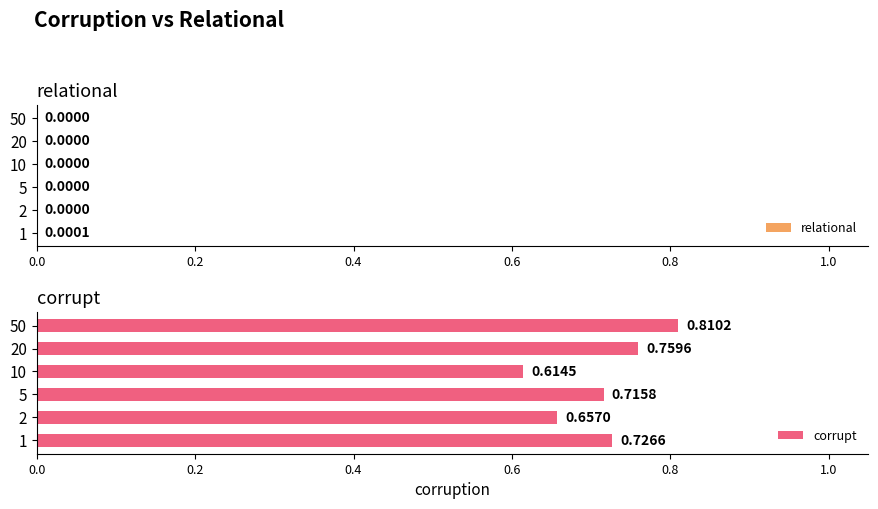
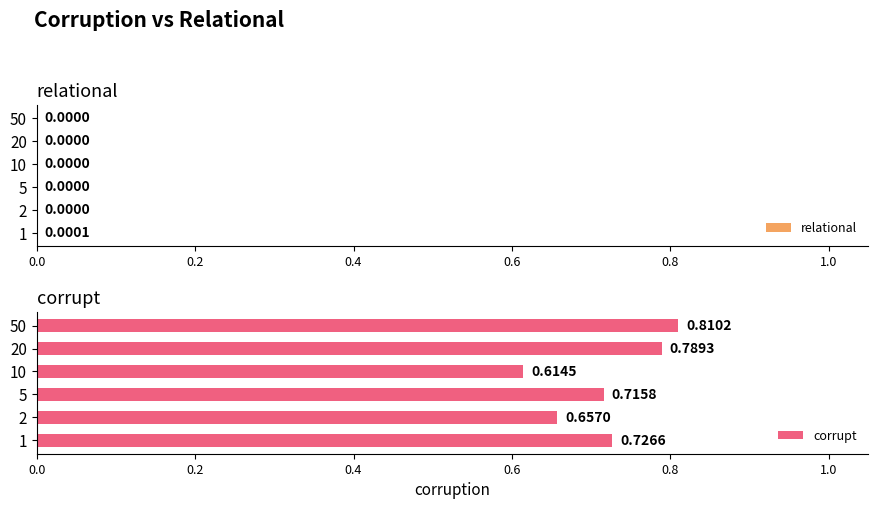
corrupt, 20: 0.7596 -> 0.7893
